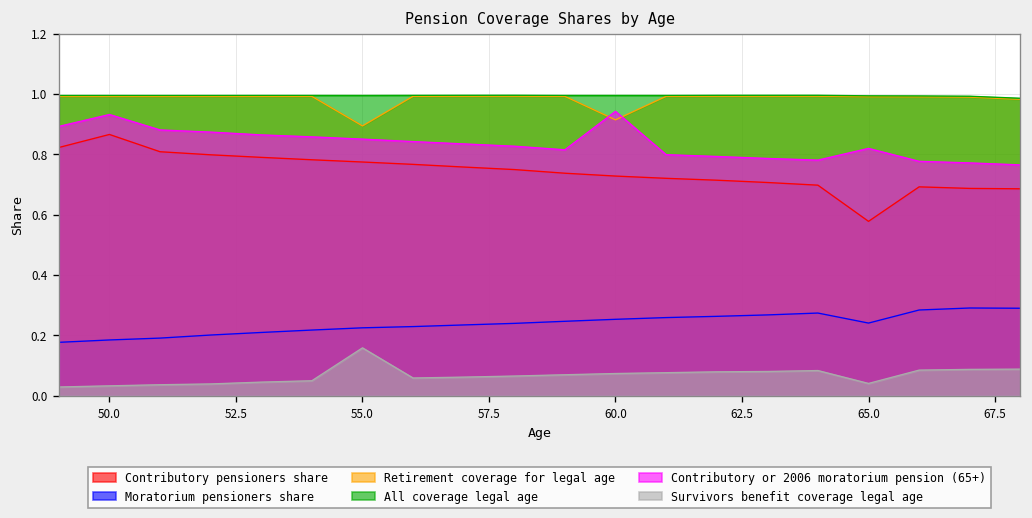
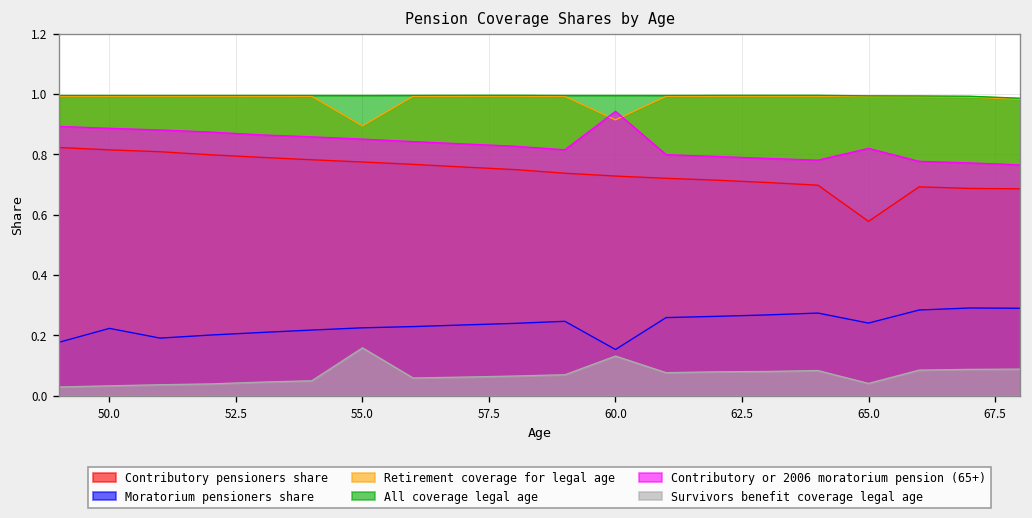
Contributory pensioners share, 50.0: 0.87 -> 0.81
Moratorium pensioners share, 50.0: 0.19 -> 0.22
Contributory or 2006 moratorium pension (65+), 50.0: 0.93 -> 0.89
Moratorium pensioners share, 60.0: 0.25 -> 0.15
Survivors benefit coverage legal age, 60.0: 0.07 -> 0.13
